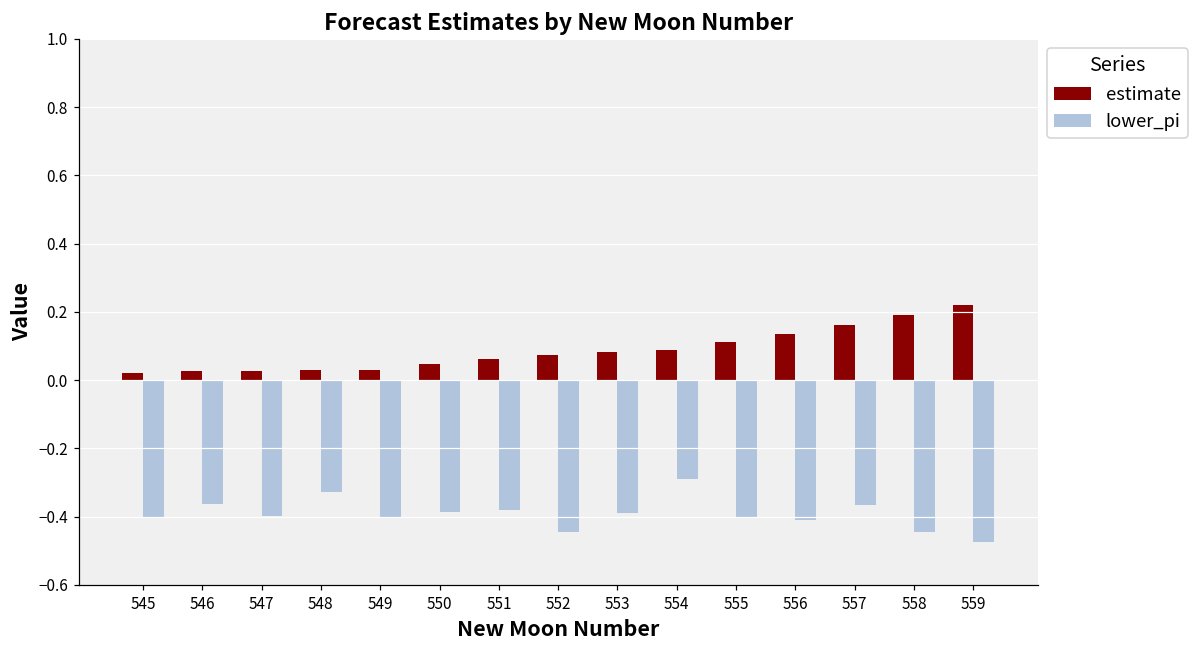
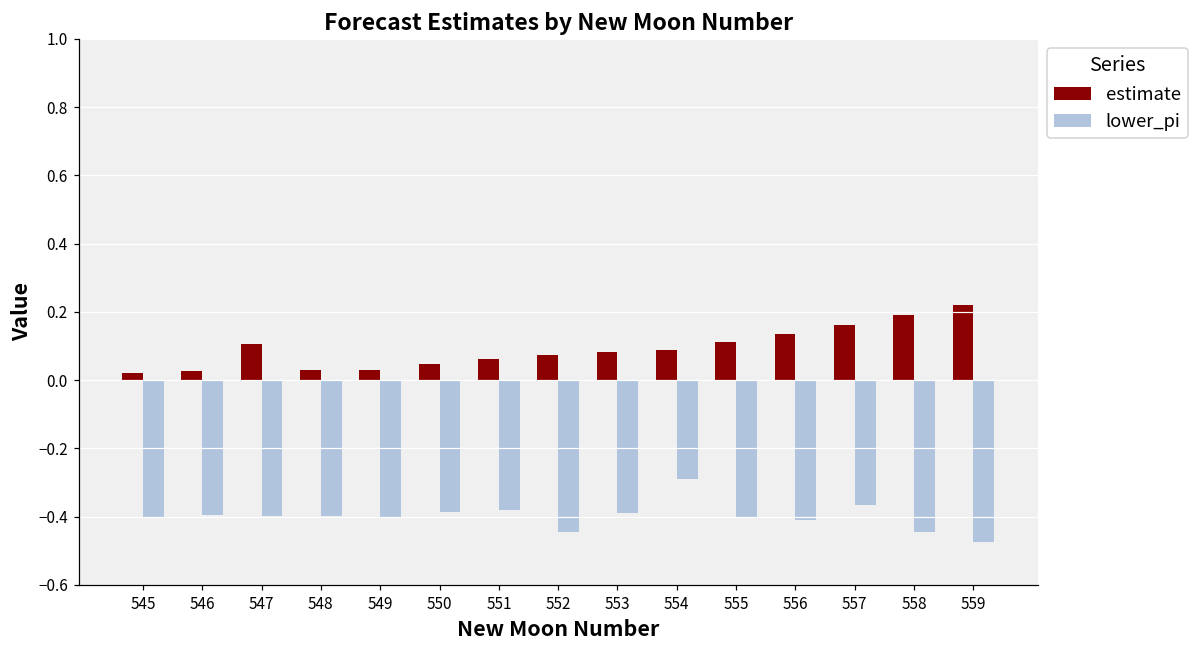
lower_pi, 546: -0.36 -> -0.40
estimate, 547: 0.03 -> 0.11
lower_pi, 548: -0.33 -> -0.40
